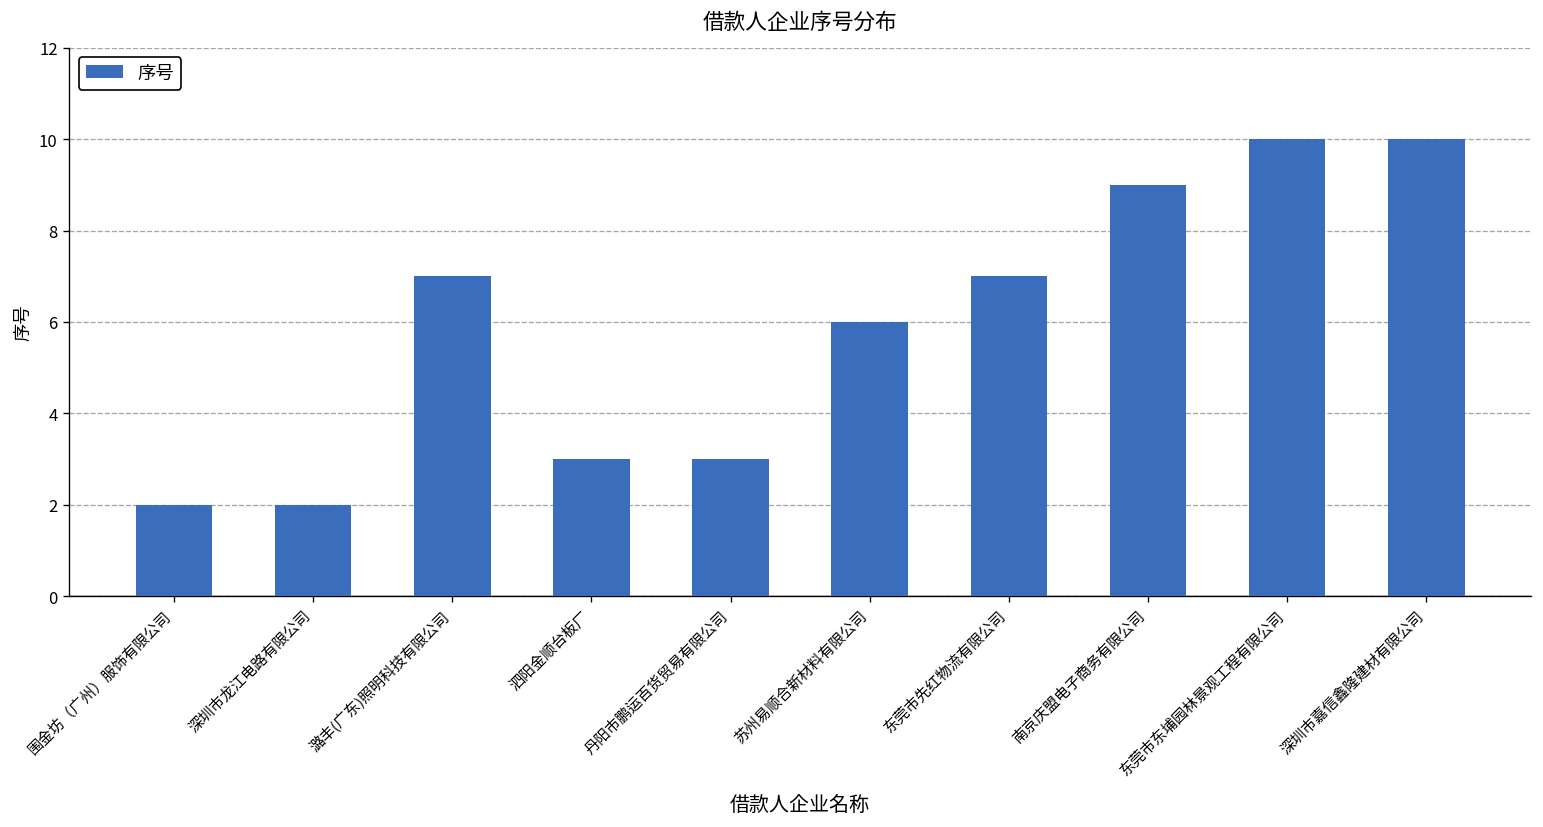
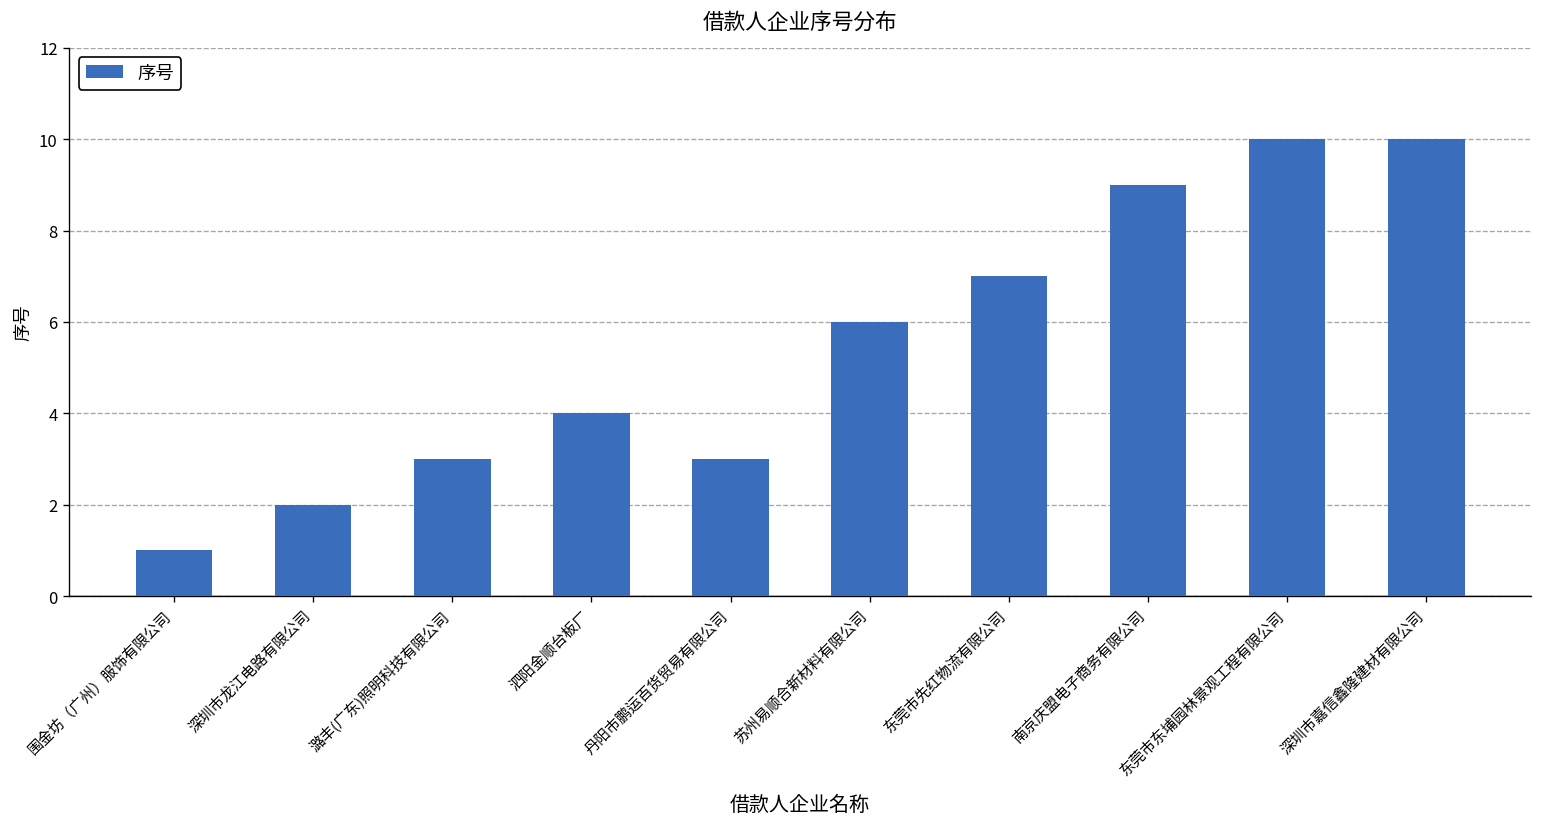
围金坊（广州）服饰有限公司: 2 -> 1
潞丰(广东)照明科技有限公司: 7 -> 3
泗阳金顺台板厂: 3 -> 4
